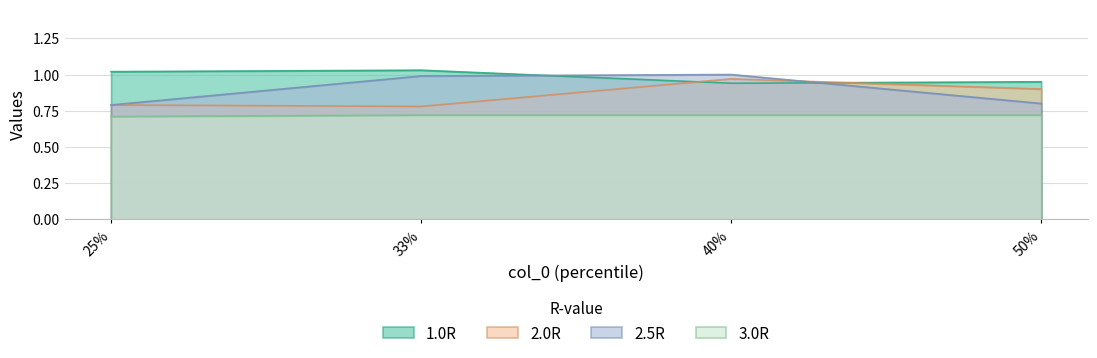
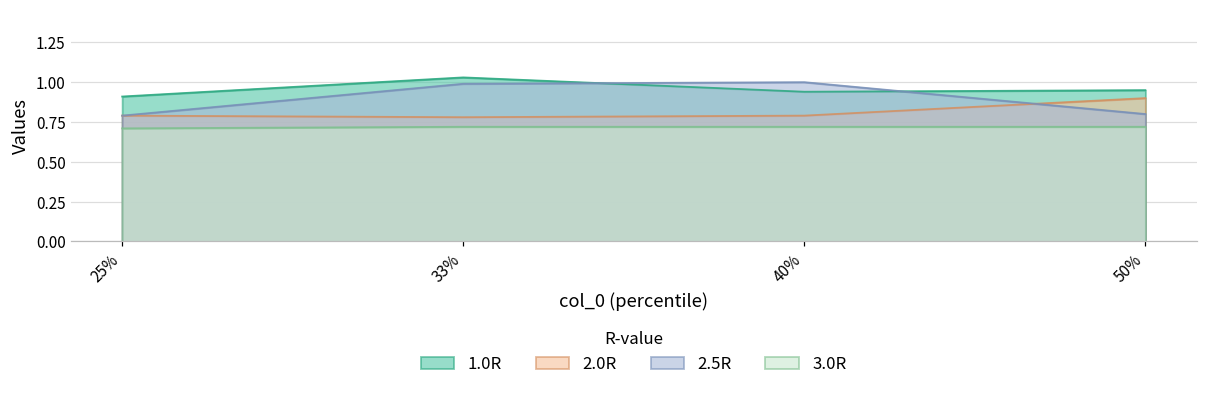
1.0R, 25%: 1.02 -> 0.91
2.0R, 40%: 0.97 -> 0.79
